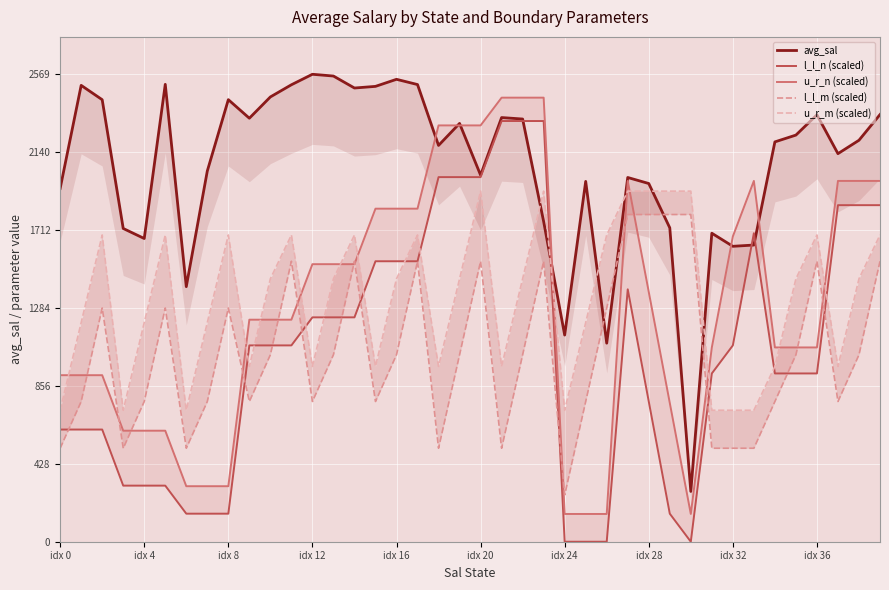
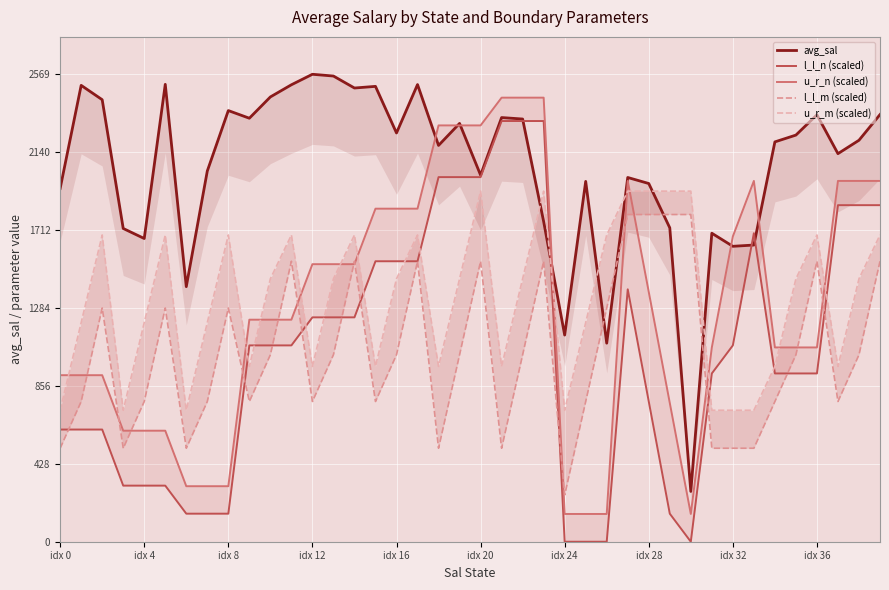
avg_sal, idx 8: 2430 -> 2370
avg_sal, idx 16: 2540 -> 2250
